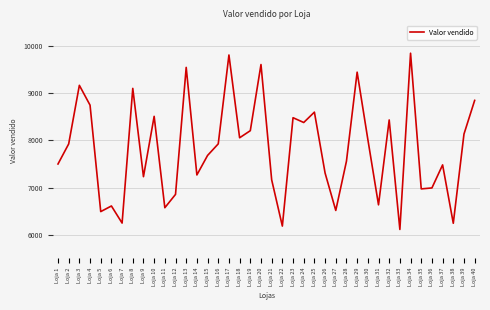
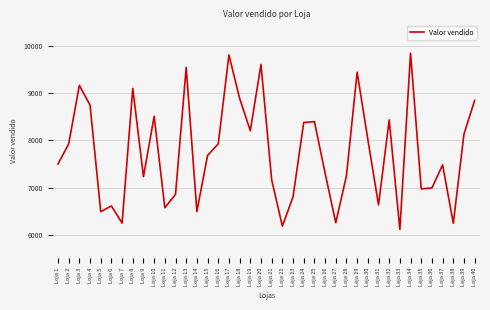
Loja 14: 7300 -> 6500
Loja 18: 8100 -> 8900
Loja 23: 8500 -> 6800
Loja 25: 8600 -> 8400
Loja 27: 6500 -> 6300
Loja 28: 7600 -> 7300
